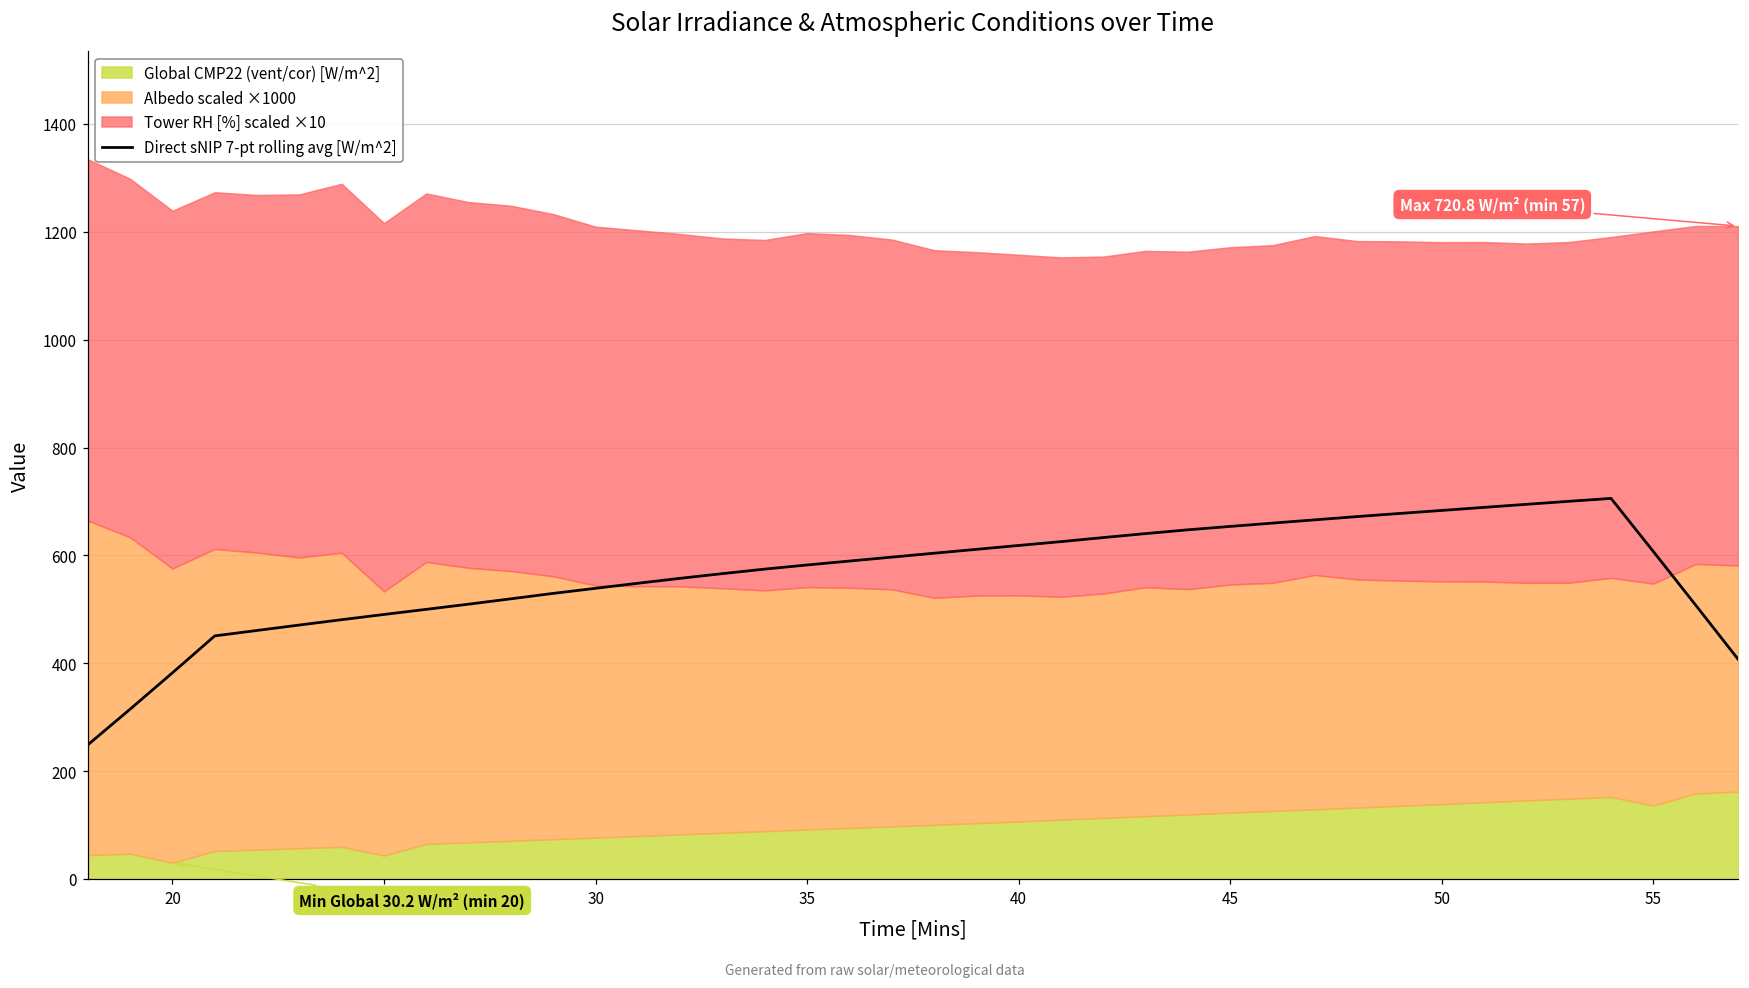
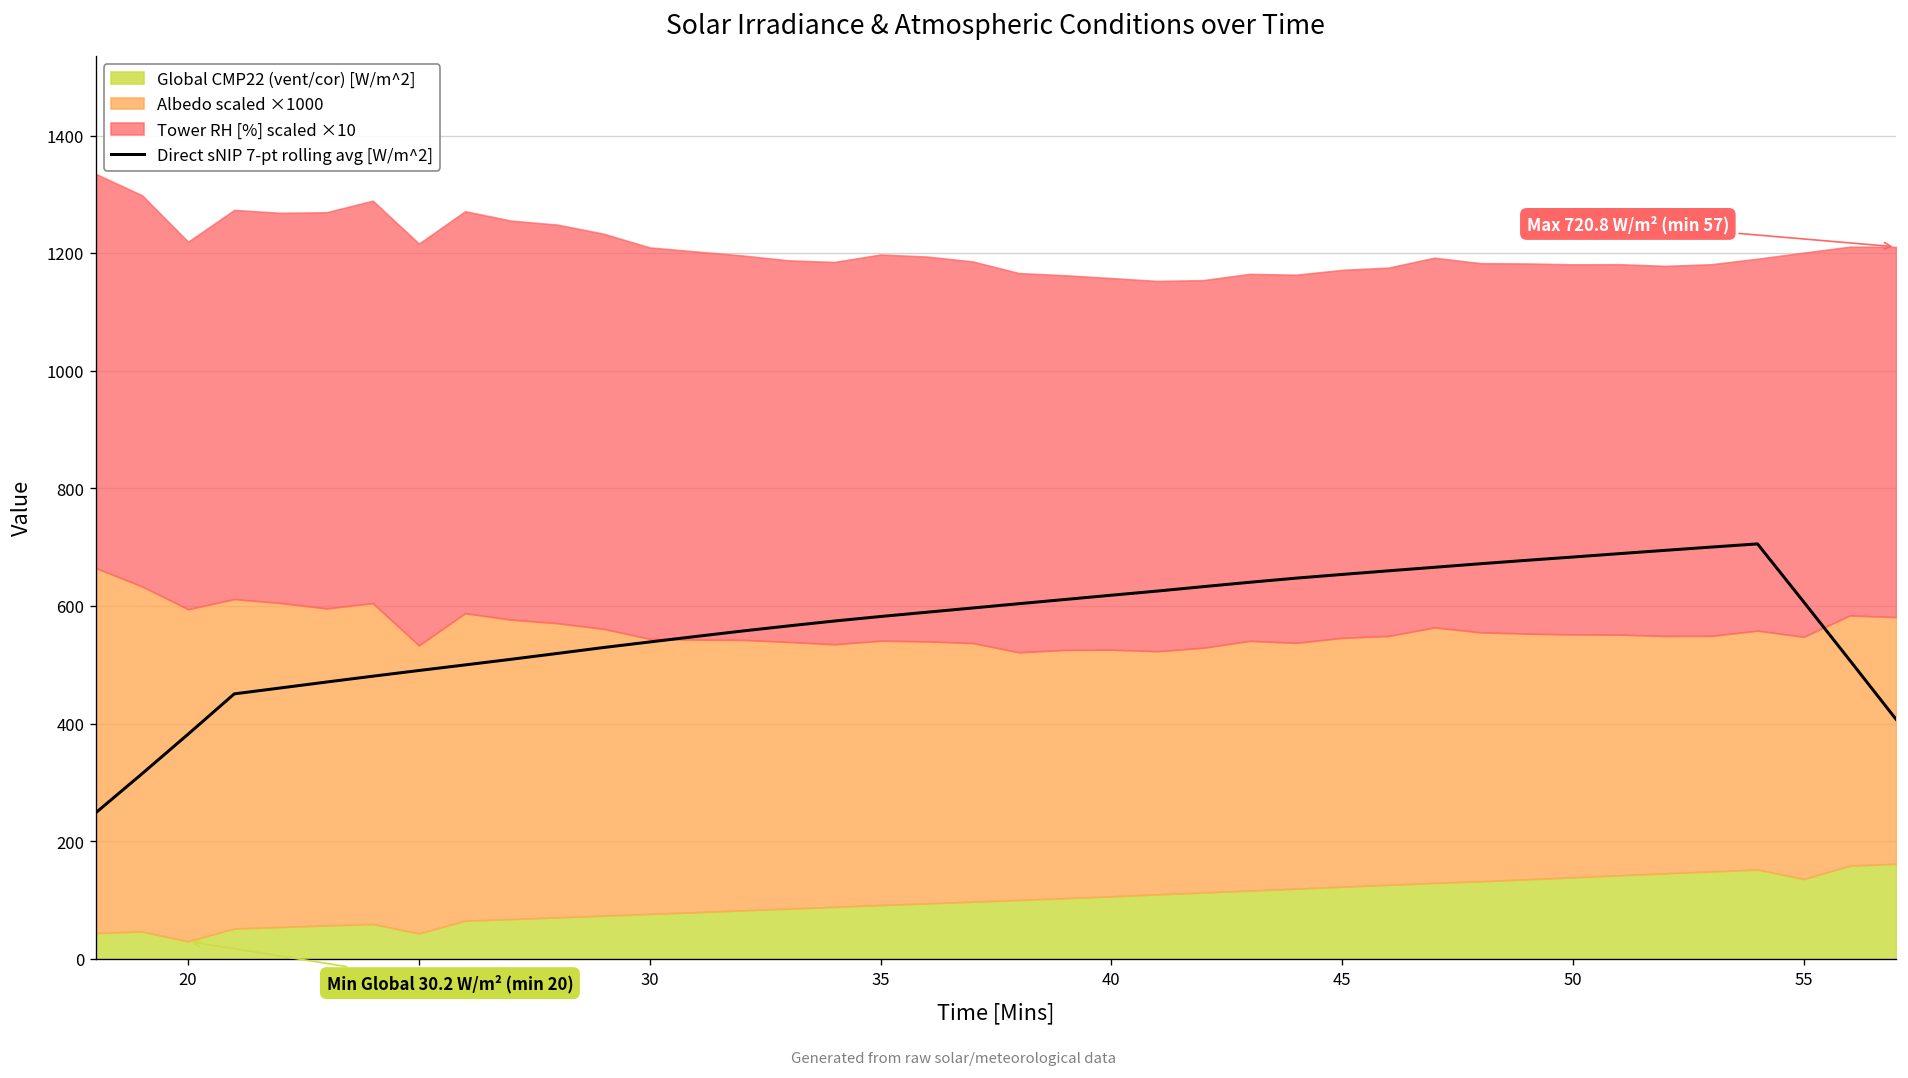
Albedo scaled ×1000, 20: 550 -> 560
Tower RH [%] scaled ×10, 20: 660 -> 620
